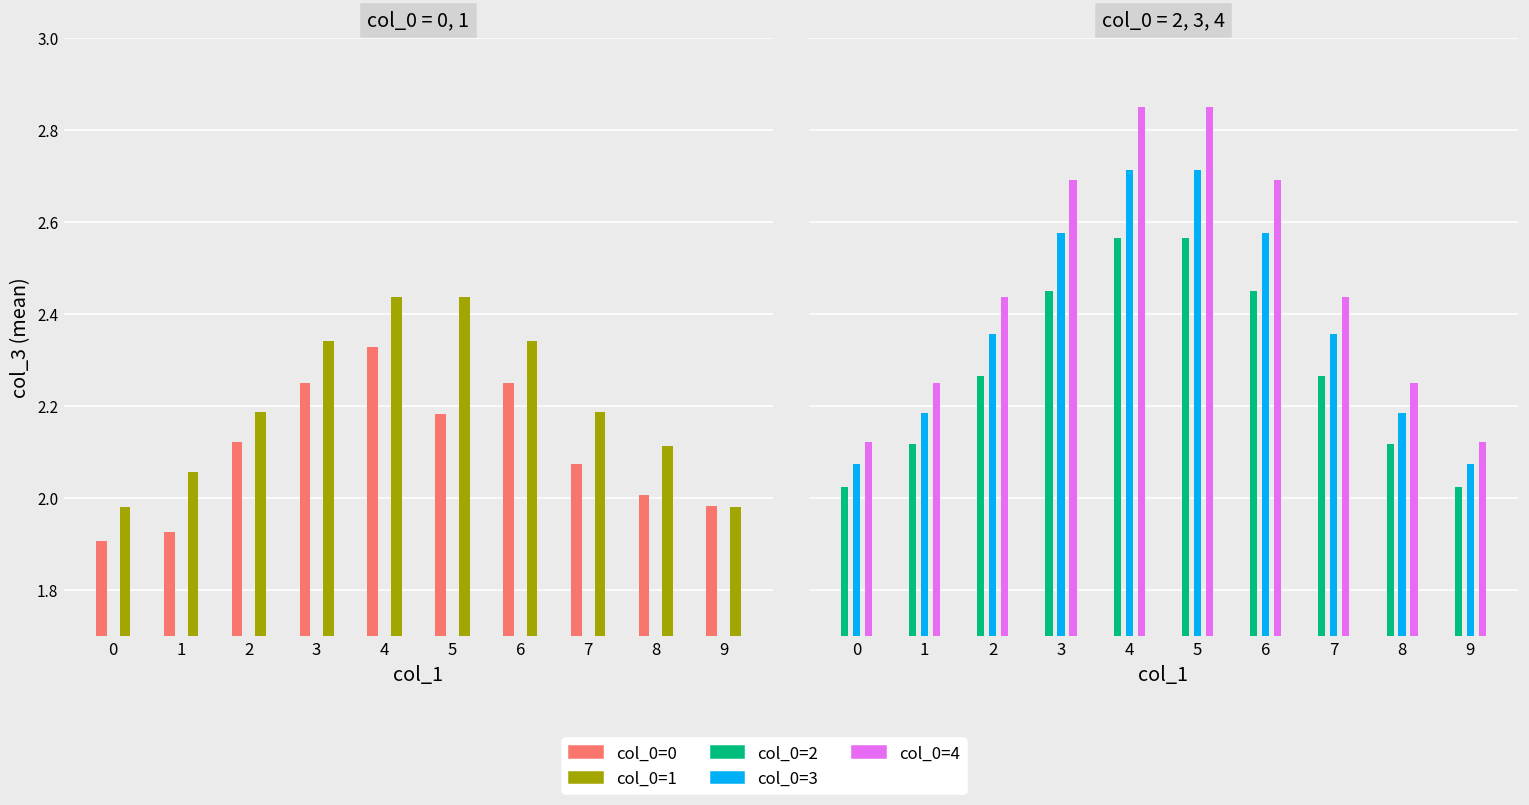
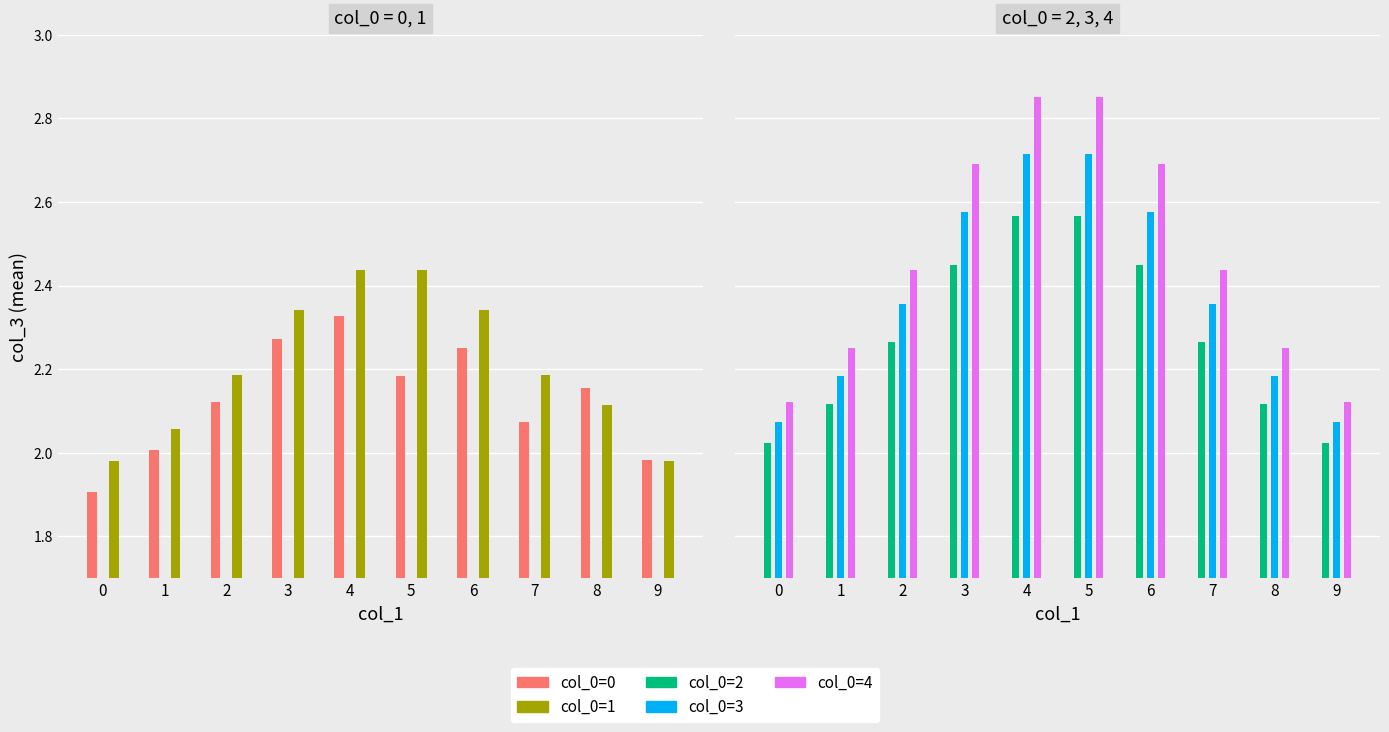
col_0 = 0, 1, col_0=0, 1: 1.92 -> 2.01
col_0 = 0, 1, col_0=0, 3: 2.25 -> 2.27
col_0 = 0, 1, col_0=0, 8: 2.01 -> 2.16
